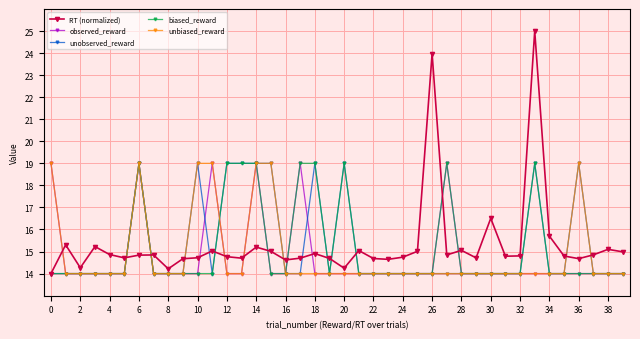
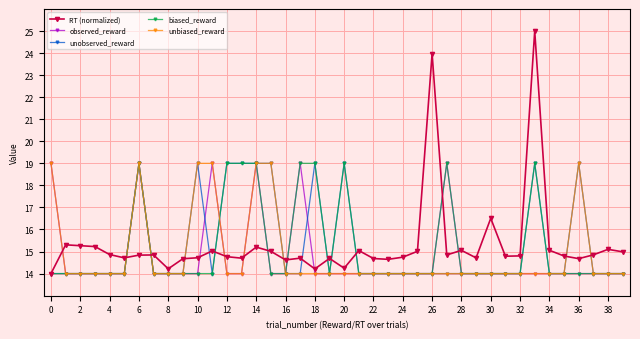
RT (normalized), 2: 14.3 -> 15.3
RT (normalized), 18: 14.9 -> 14.2
RT (normalized), 34: 15.7 -> 15.1
